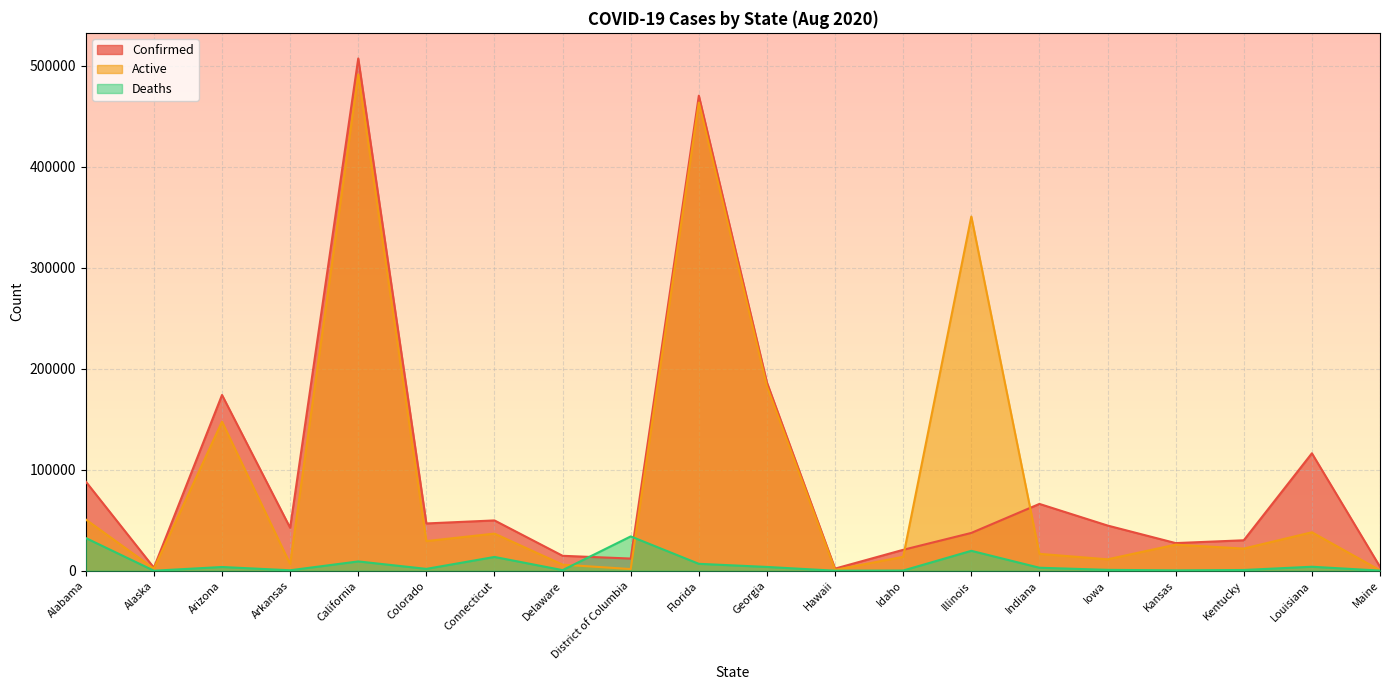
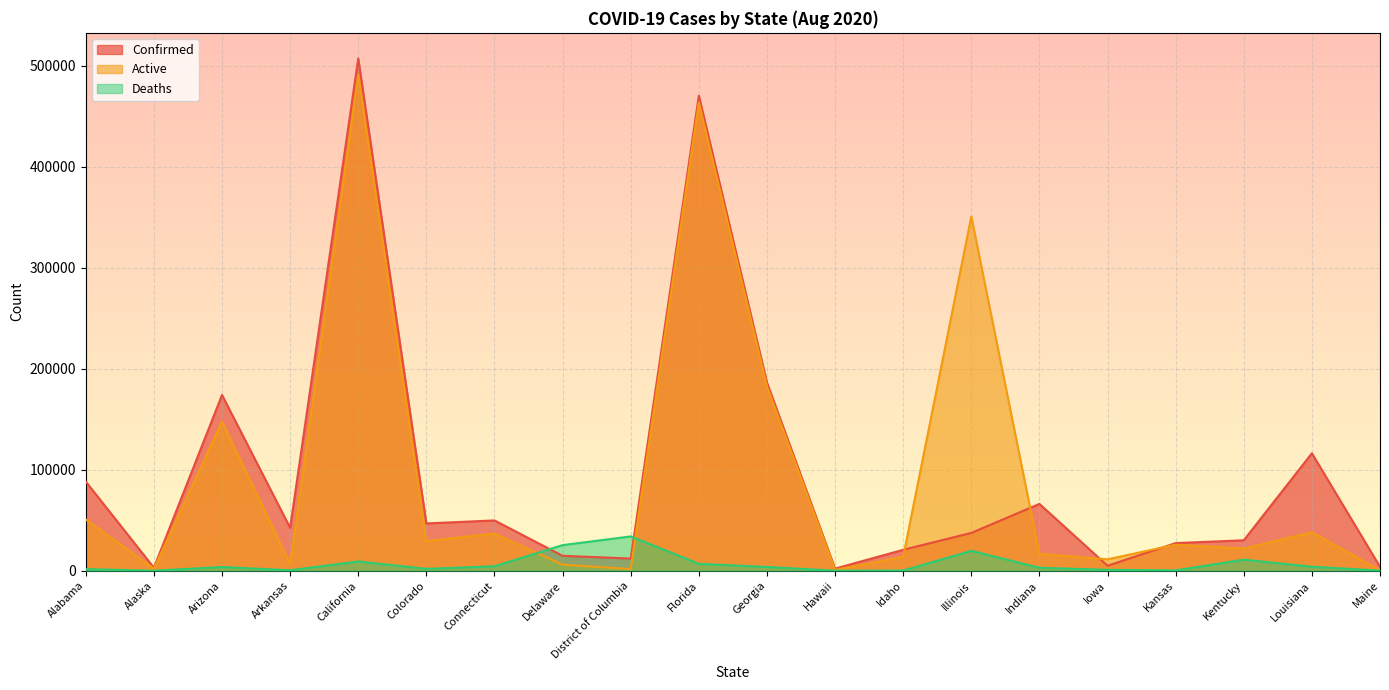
Deaths, Alabama: 32000 -> 2000
Deaths, Connecticut: 14000 -> 4000
Deaths, Delaware: 1000 -> 25000
Confirmed, Iowa: 45000 -> 5000
Deaths, Kentucky: 1000 -> 11000
